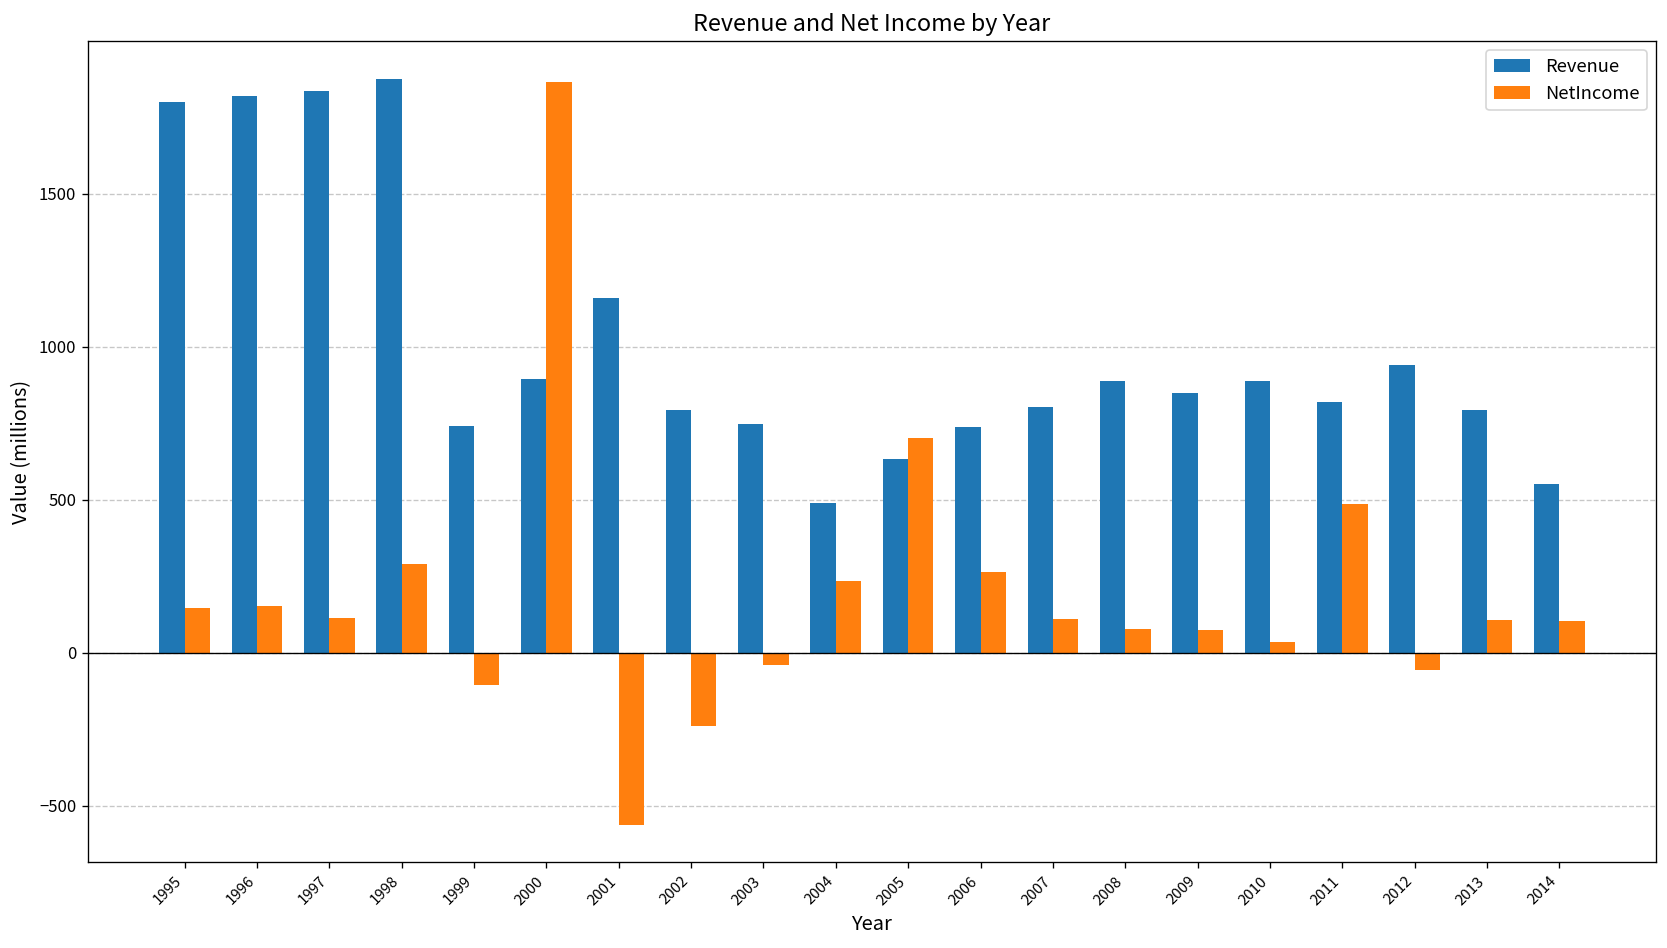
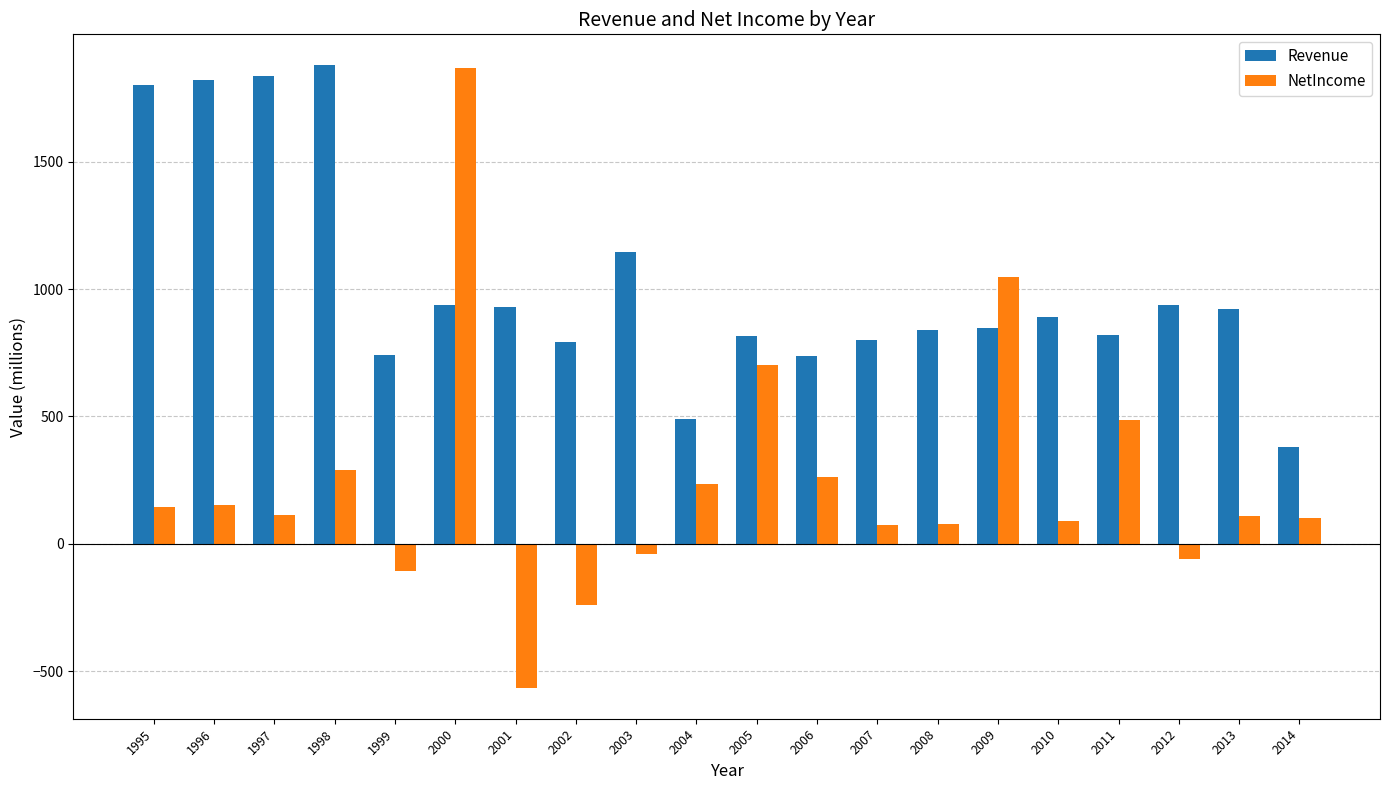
Revenue, 2000: 900 -> 940
Revenue, 2001: 1160 -> 930
Revenue, 2003: 750 -> 1140
Revenue, 2005: 630 -> 820
NetIncome, 2007: 110 -> 70
Revenue, 2008: 890 -> 840
NetIncome, 2009: 80 -> 1050
NetIncome, 2010: 40 -> 90
Revenue, 2013: 790 -> 920
Revenue, 2014: 550 -> 380
